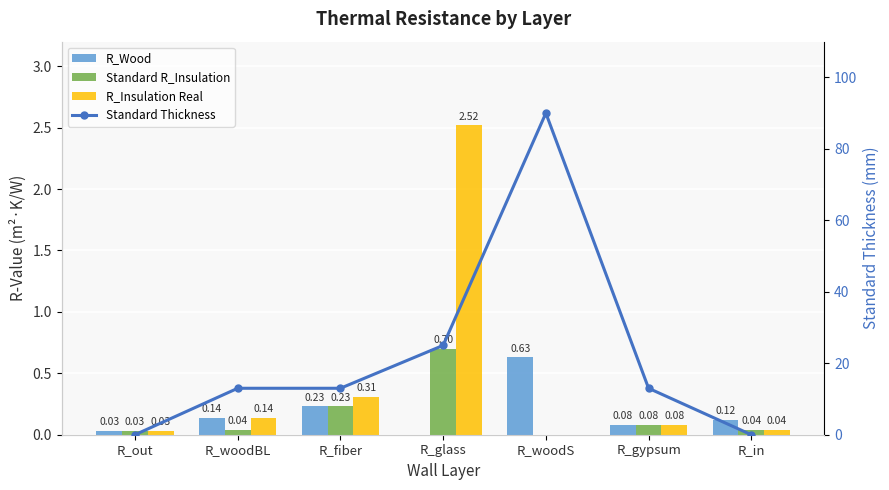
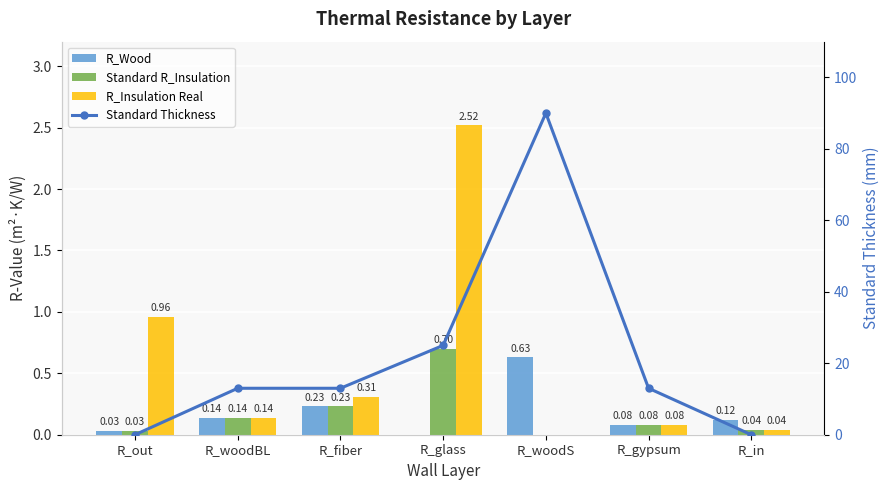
R_Insulation Real, R_out: 0.03 -> 0.96
Standard R_Insulation, R_woodBL: 0.04 -> 0.14
